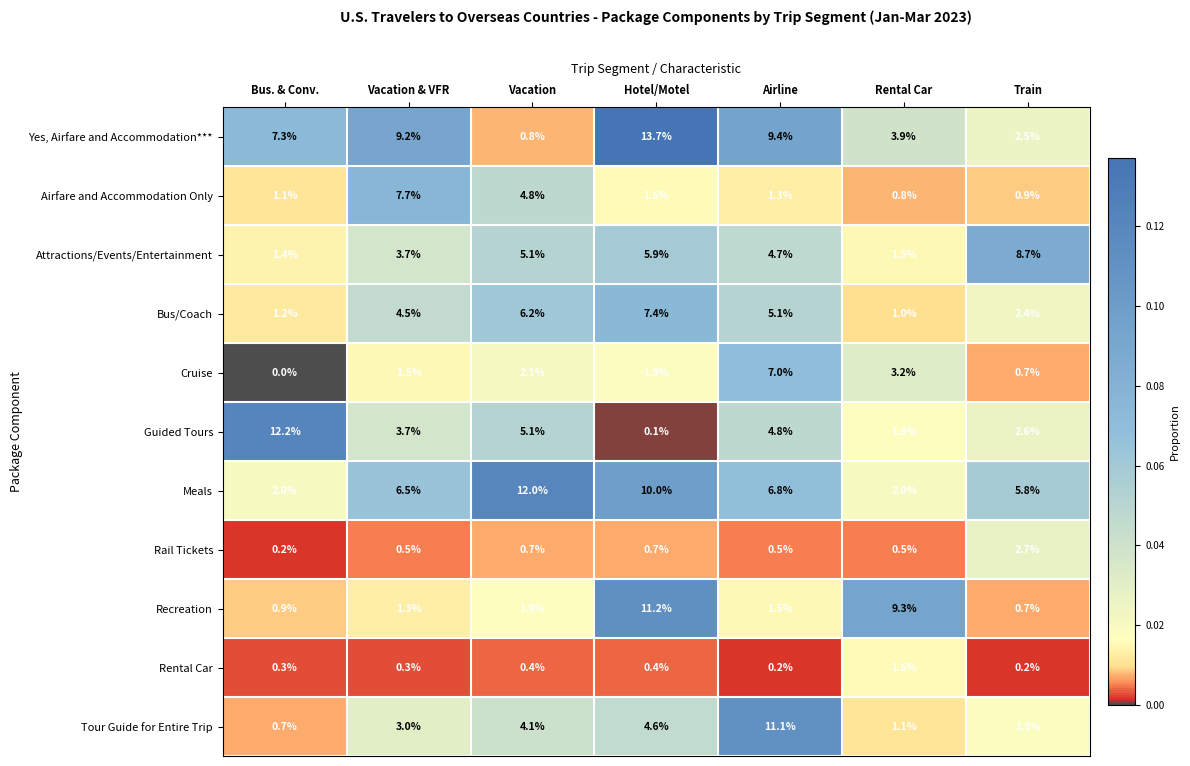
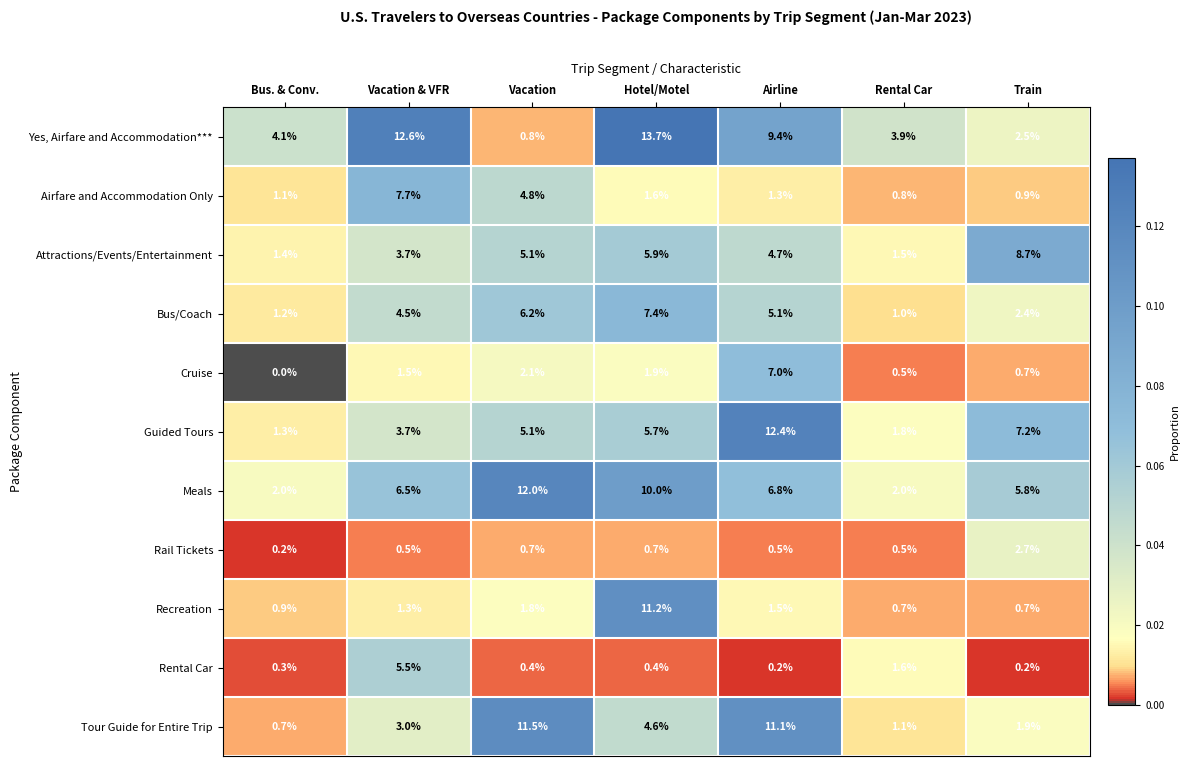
Yes, Airfare and Accommodation***, Bus. & Conv.: 7.3% -> 4.1%
Yes, Airfare and Accommodation***, Vacation & VFR: 9.2% -> 12.6%
Cruise, Rental Car: 3.2% -> 0.5%
Guided Tours, Bus. & Conv.: 12.2% -> 1.3%
Guided Tours, Hotel/Motel: 0.1% -> 5.7%
Guided Tours, Airline: 4.8% -> 12.4%
Guided Tours, Train: 2.6% -> 7.2%
Recreation, Rental Car: 9.3% -> 0.7%
Rental Car, Vacation & VFR: 0.3% -> 5.5%
Tour Guide for Entire Trip, Vacation: 4.1% -> 11.5%
